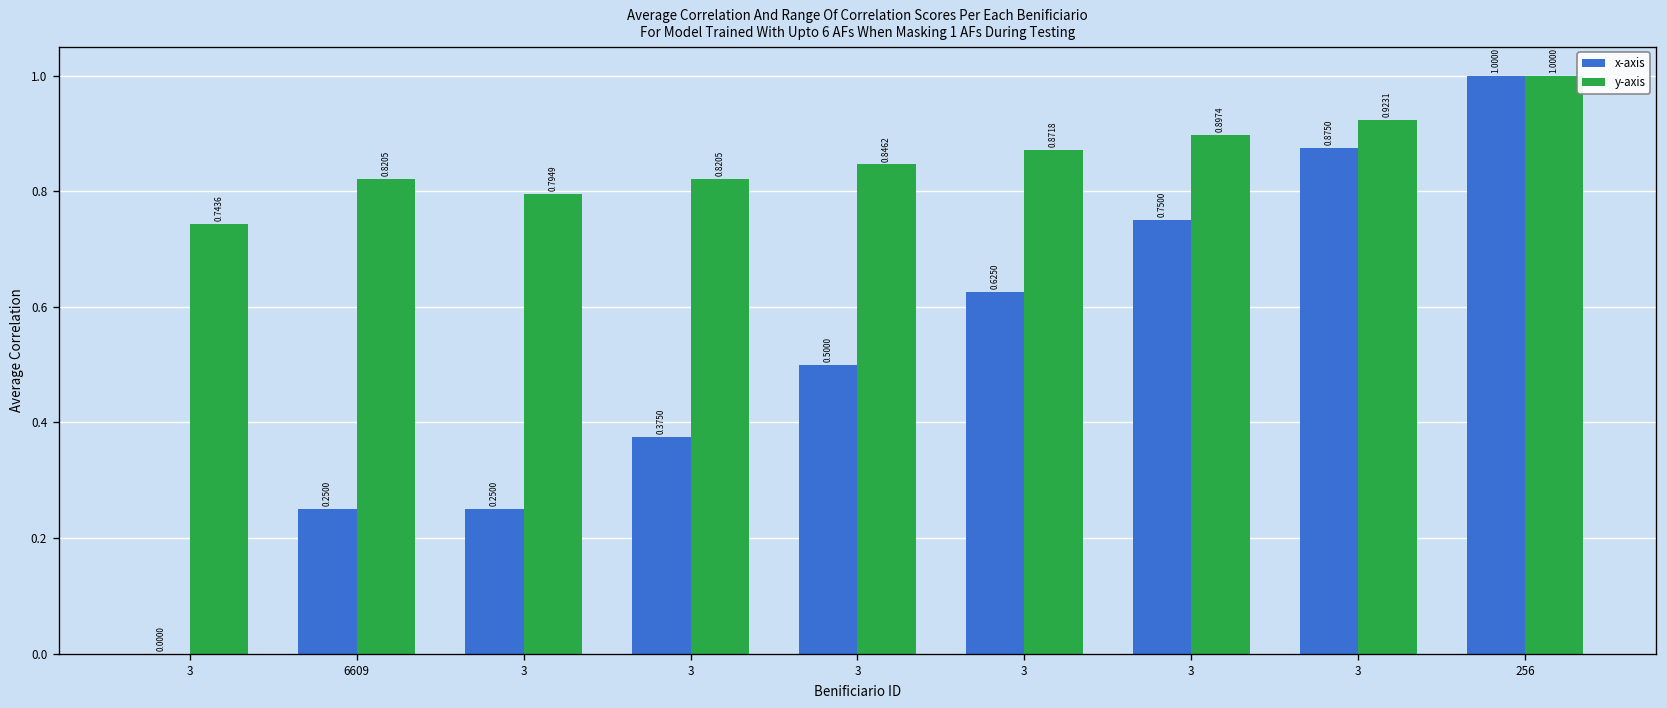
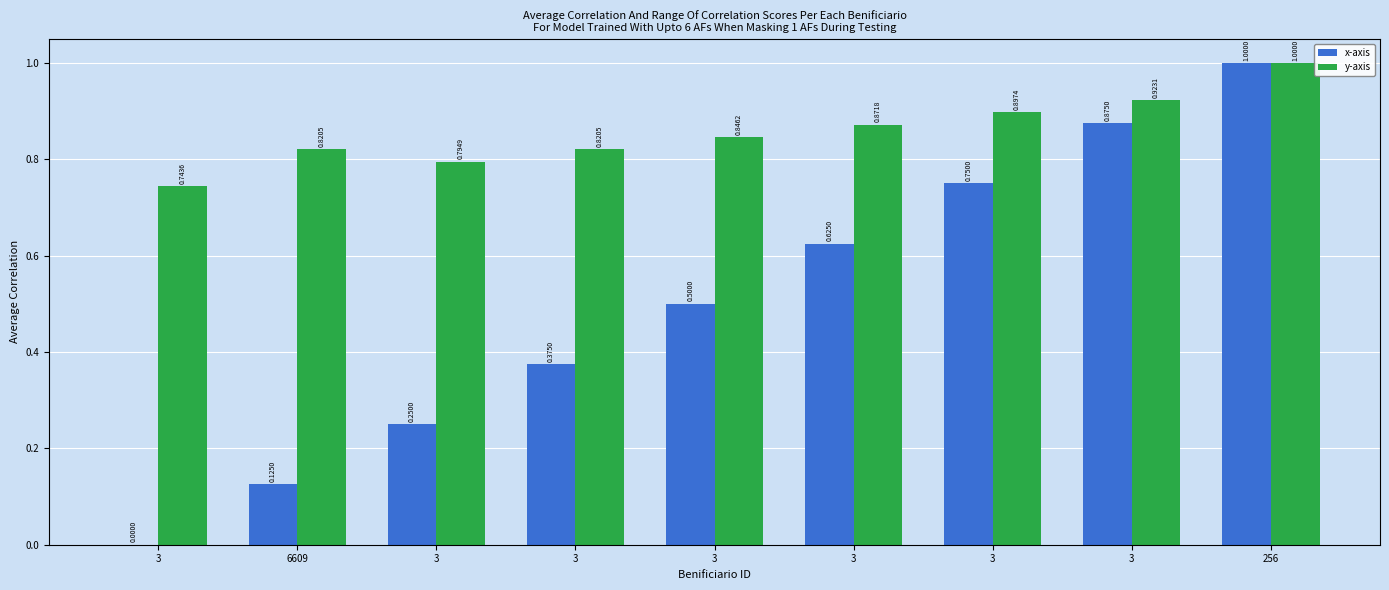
x-axis, 6609: 0.2500 -> 0.1250
